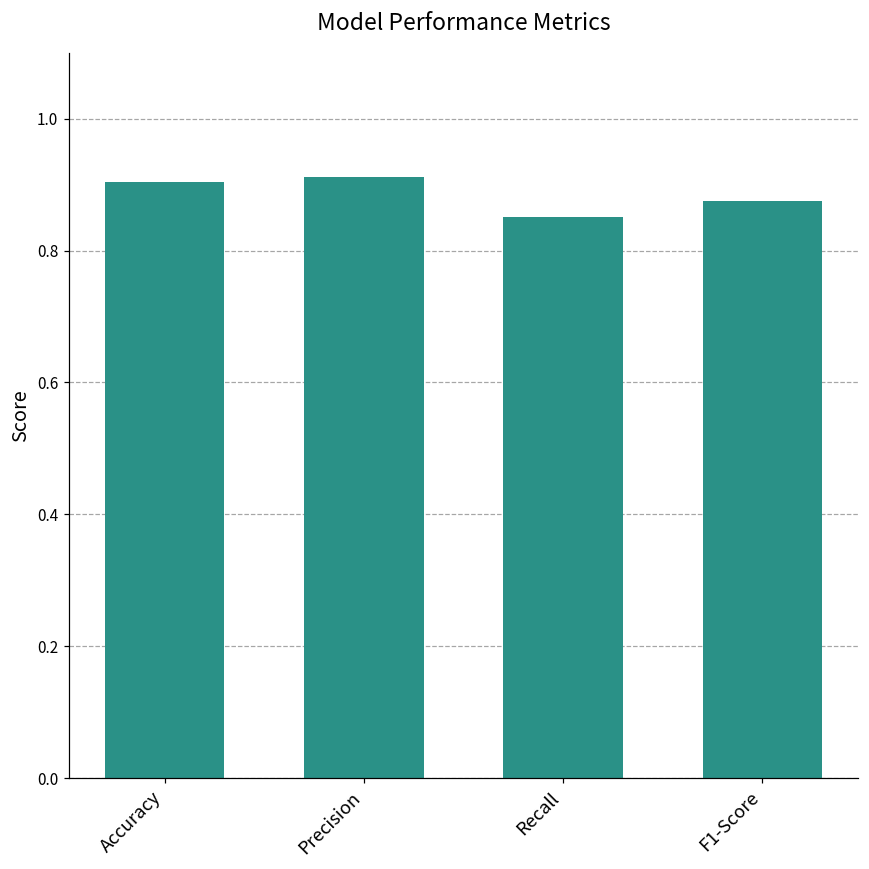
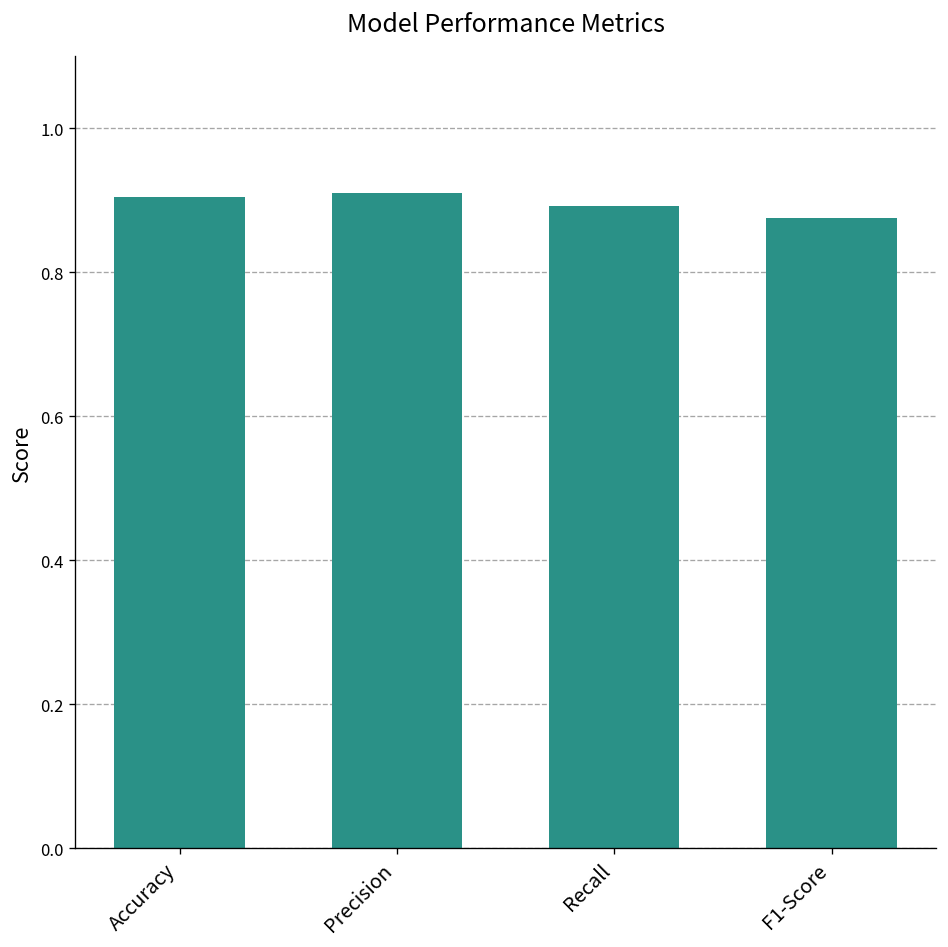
Recall: 0.85 -> 0.89
